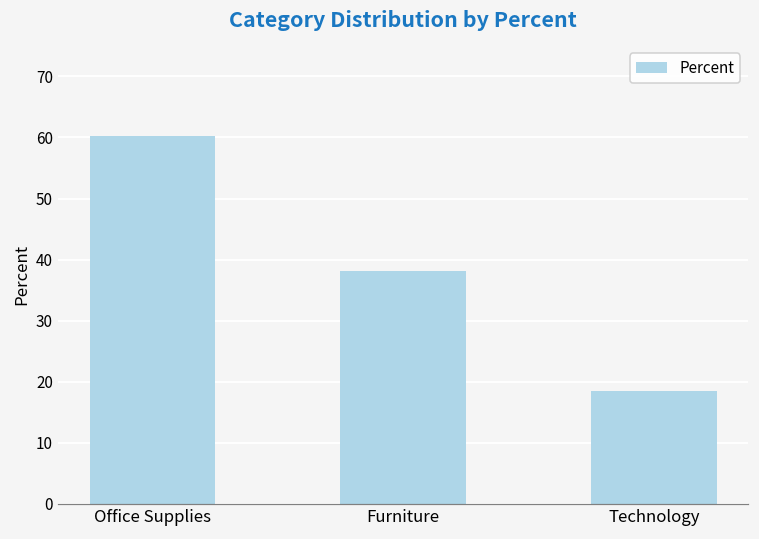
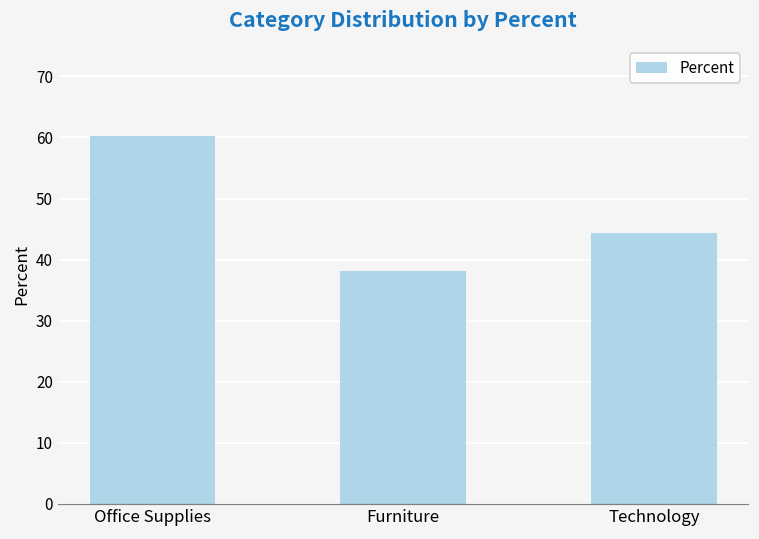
Technology: 18 -> 44
